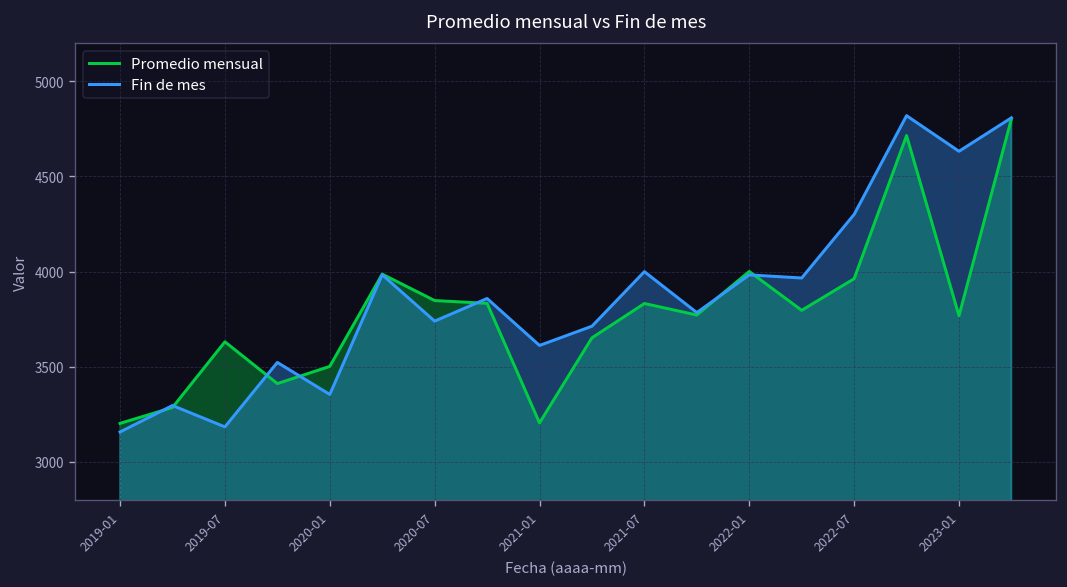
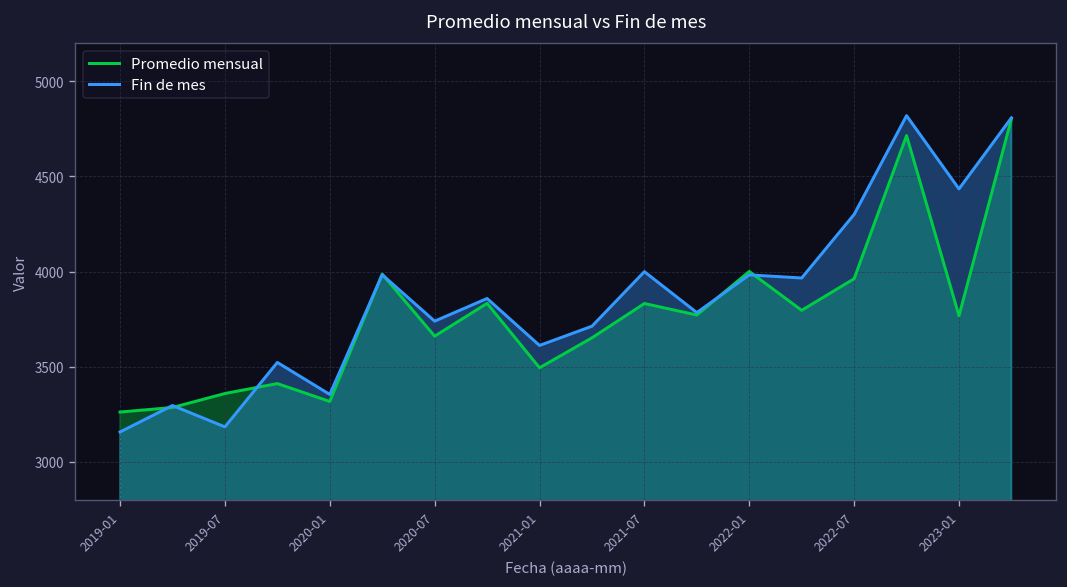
Promedio mensual, 2019-01: 3200 -> 3260
Promedio mensual, 2019-07: 3630 -> 3360
Promedio mensual, 2020-01: 3500 -> 3320
Promedio mensual, 2020-07: 3850 -> 3660
Promedio mensual, 2021-01: 3200 -> 3490
Fin de mes, 2023-01: 4630 -> 4430
